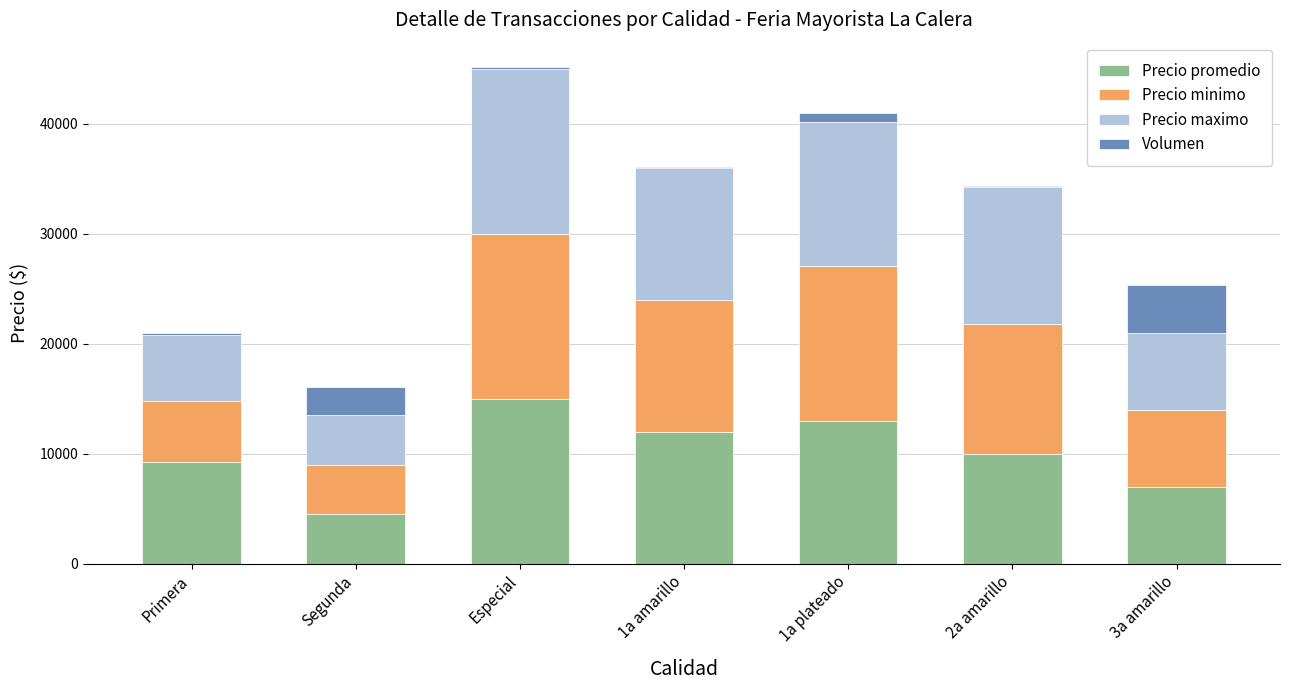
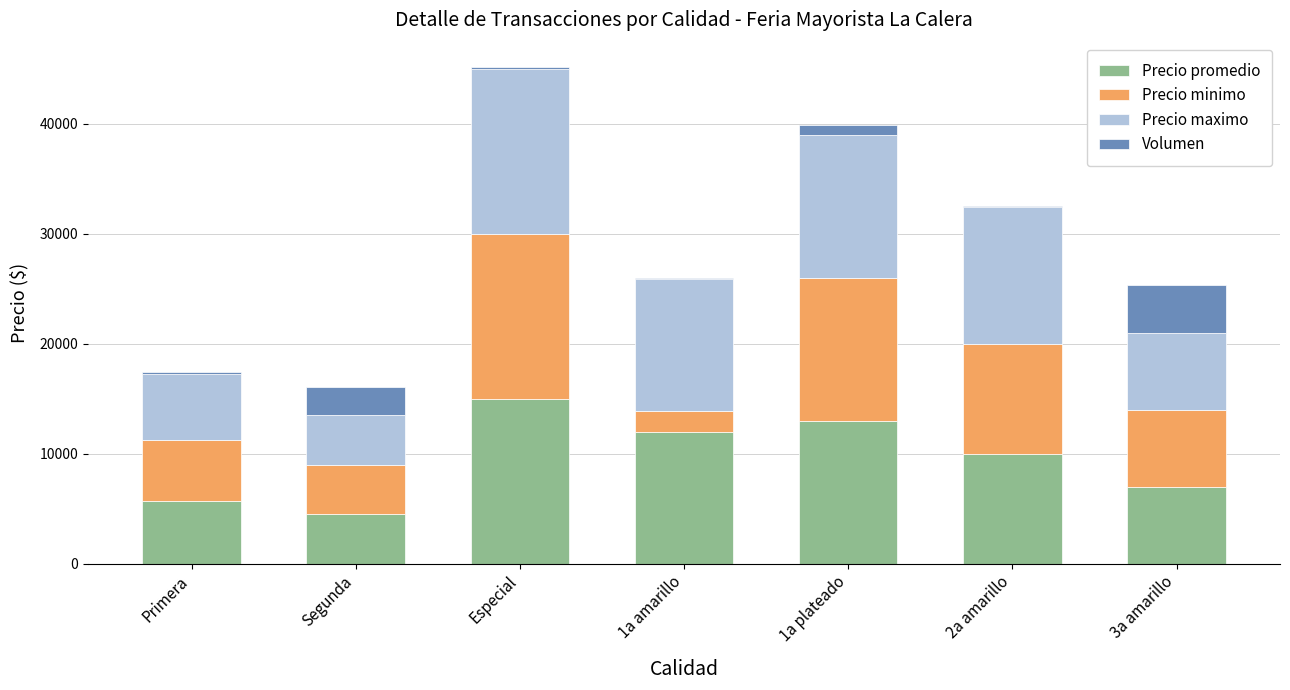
Precio promedio, Primera: 9300 -> 5700
Precio minimo, 1a amarillo: 12000 -> 1900
Precio minimo, 1a plateado: 14100 -> 13000
Precio minimo, 2a amarillo: 11800 -> 10000
